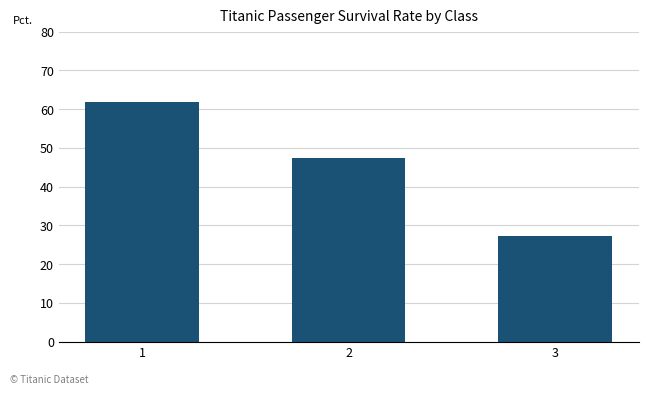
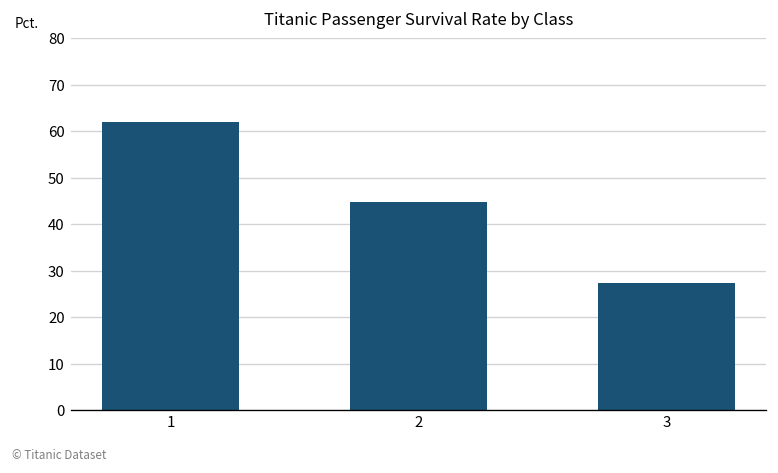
2: 47 -> 45
